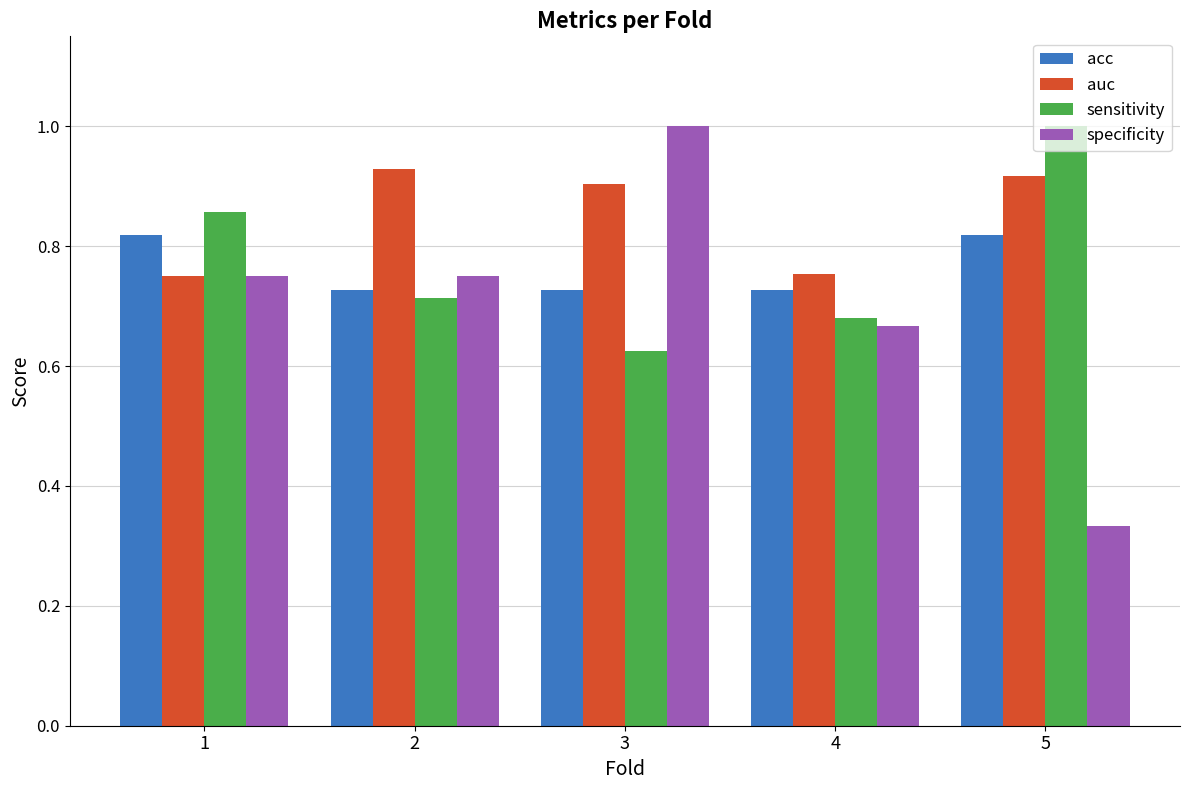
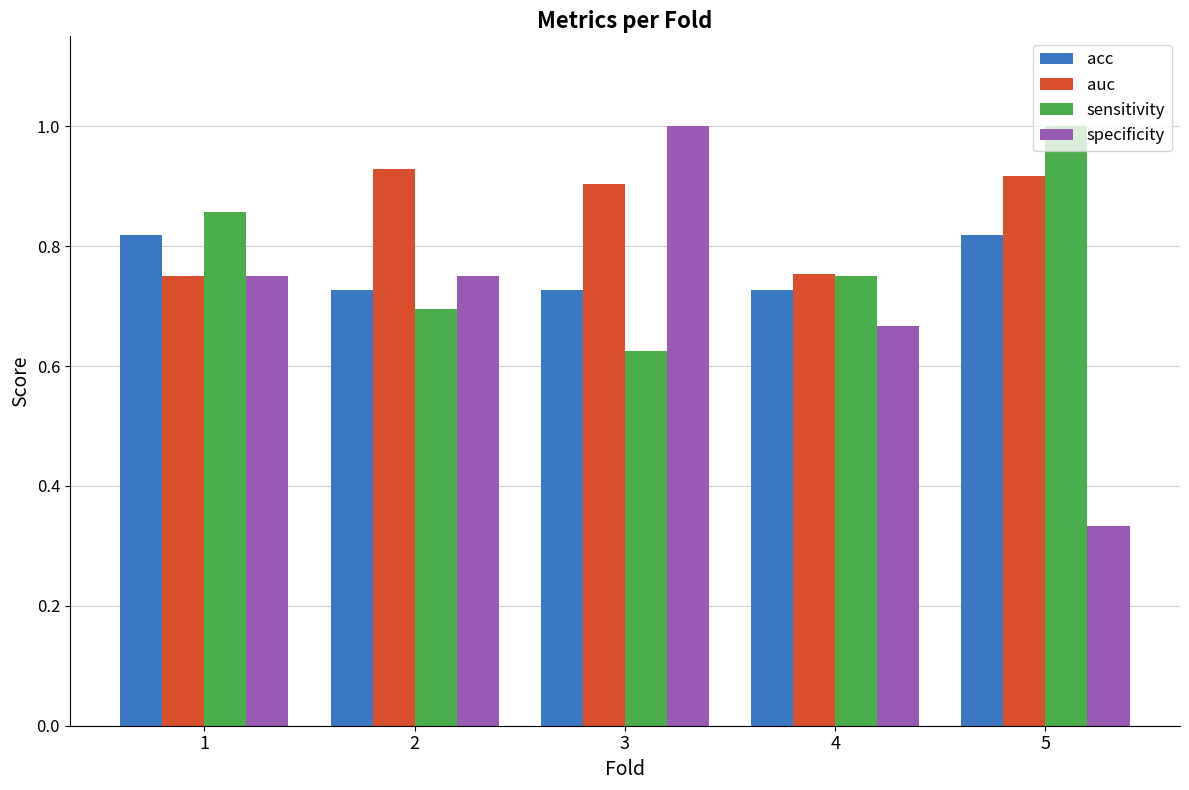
sensitivity, 2: 0.71 -> 0.70
sensitivity, 4: 0.68 -> 0.75
